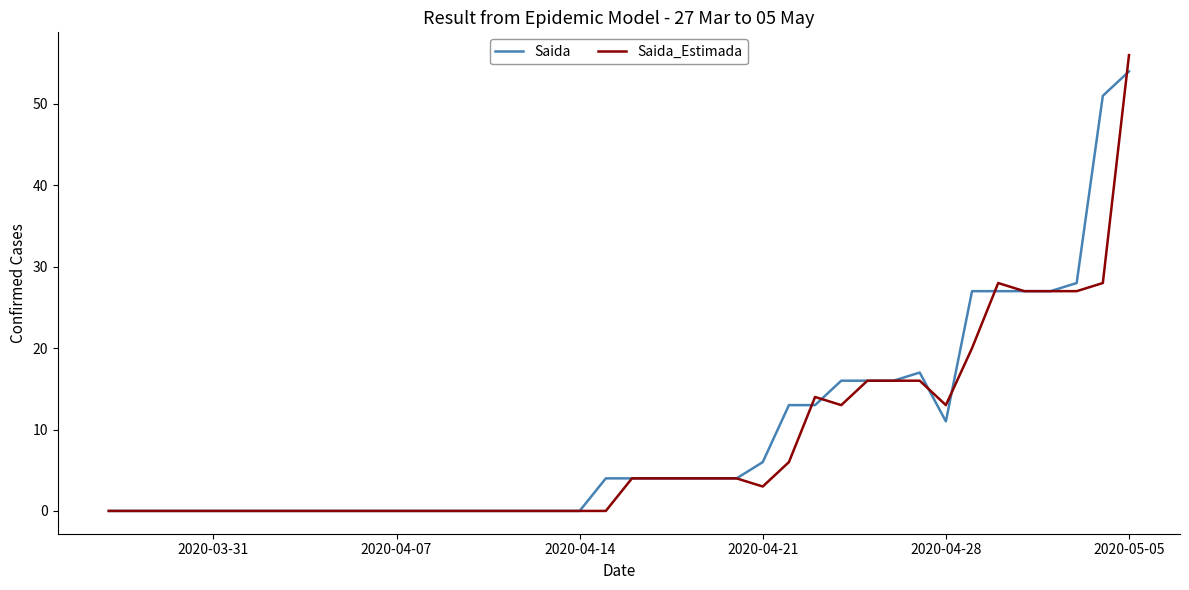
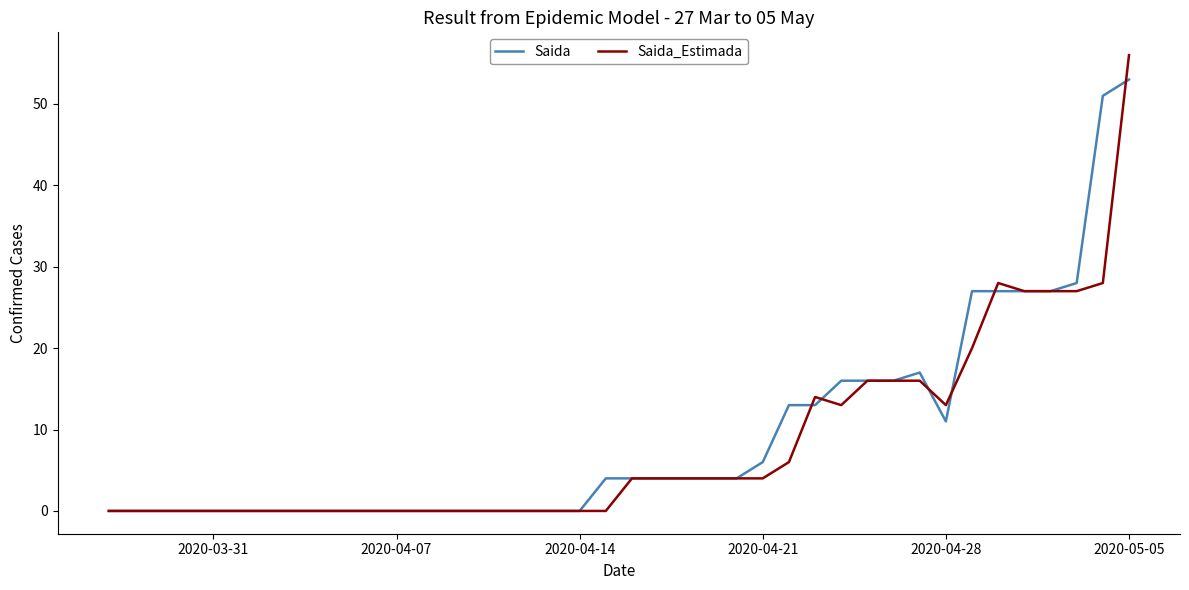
Saida_Estimada, 2020-04-21: 3 -> 4
Saida, 2020-05-05: 54 -> 53
